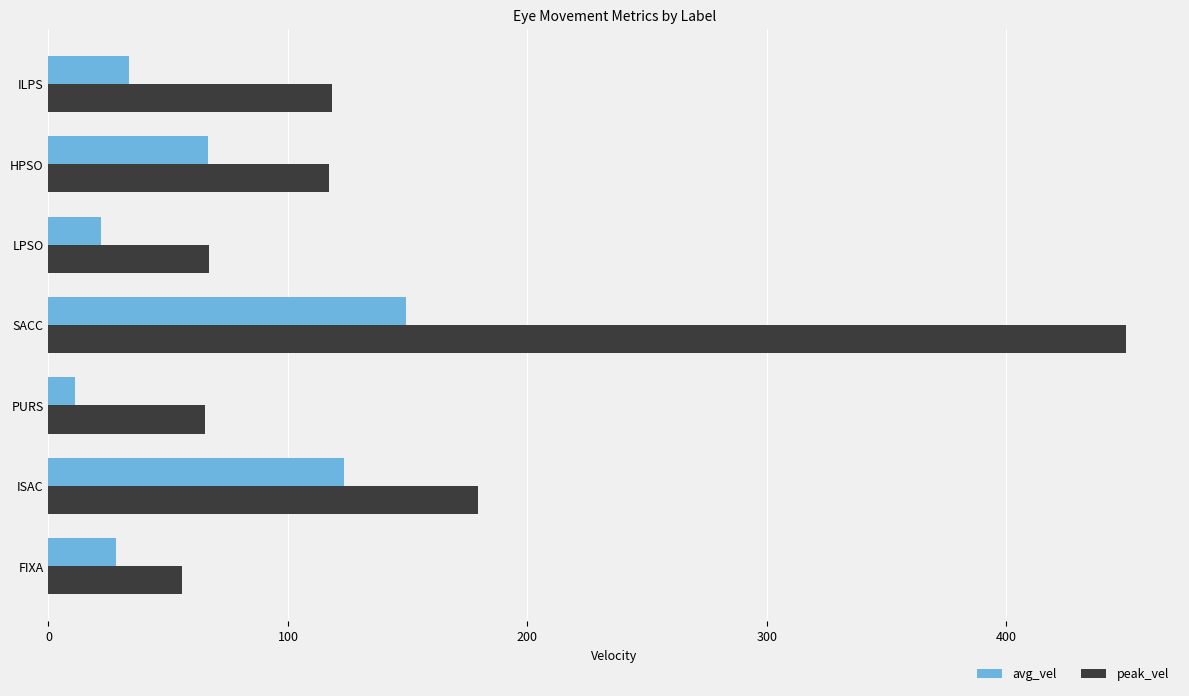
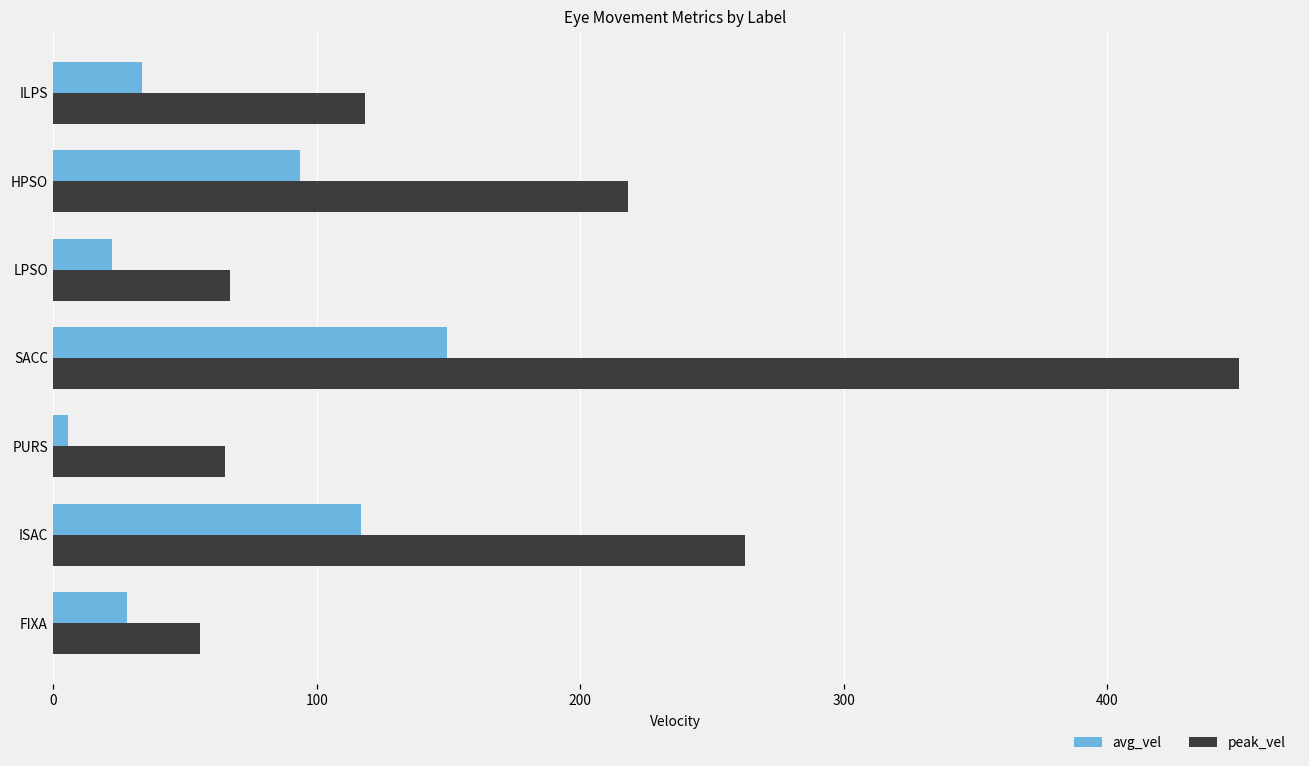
avg_vel, HPSO: 66 -> 94
peak_vel, HPSO: 117 -> 218
avg_vel, PURS: 11 -> 5
avg_vel, ISAC: 124 -> 117
peak_vel, ISAC: 179 -> 262
